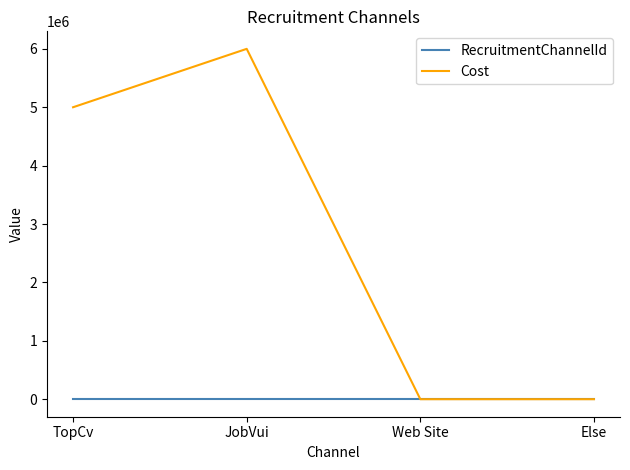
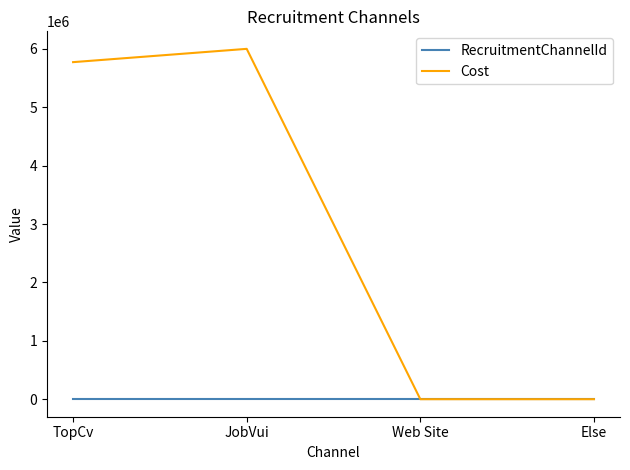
Cost, TopCv: 5000000 -> 5800000
